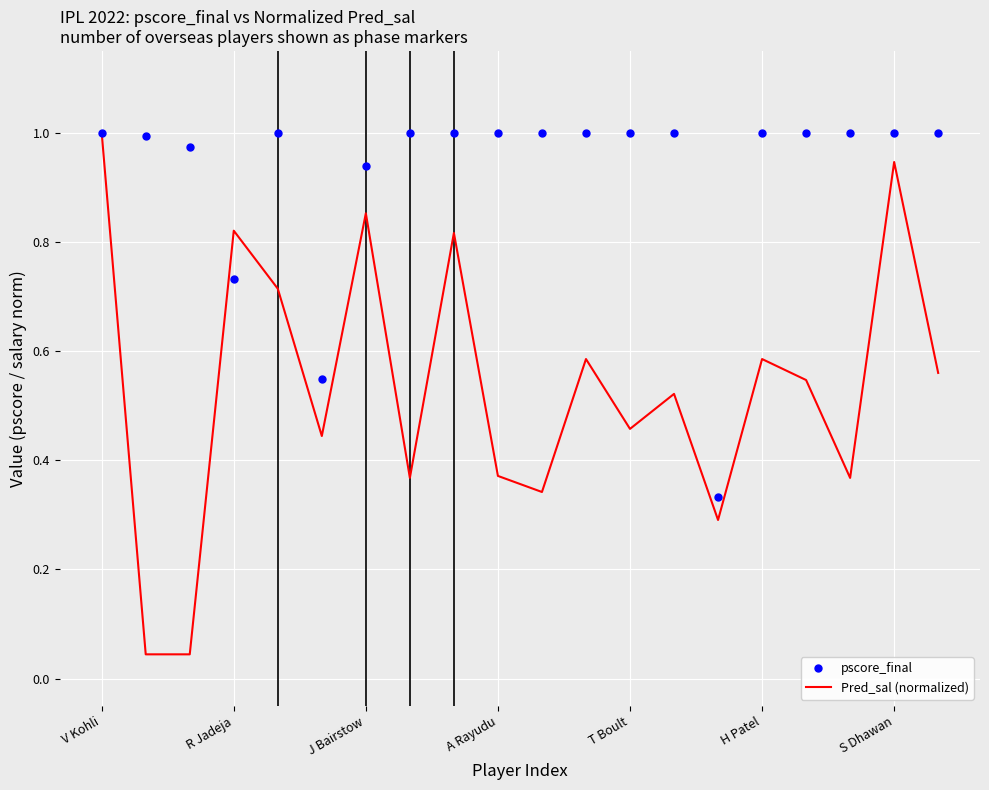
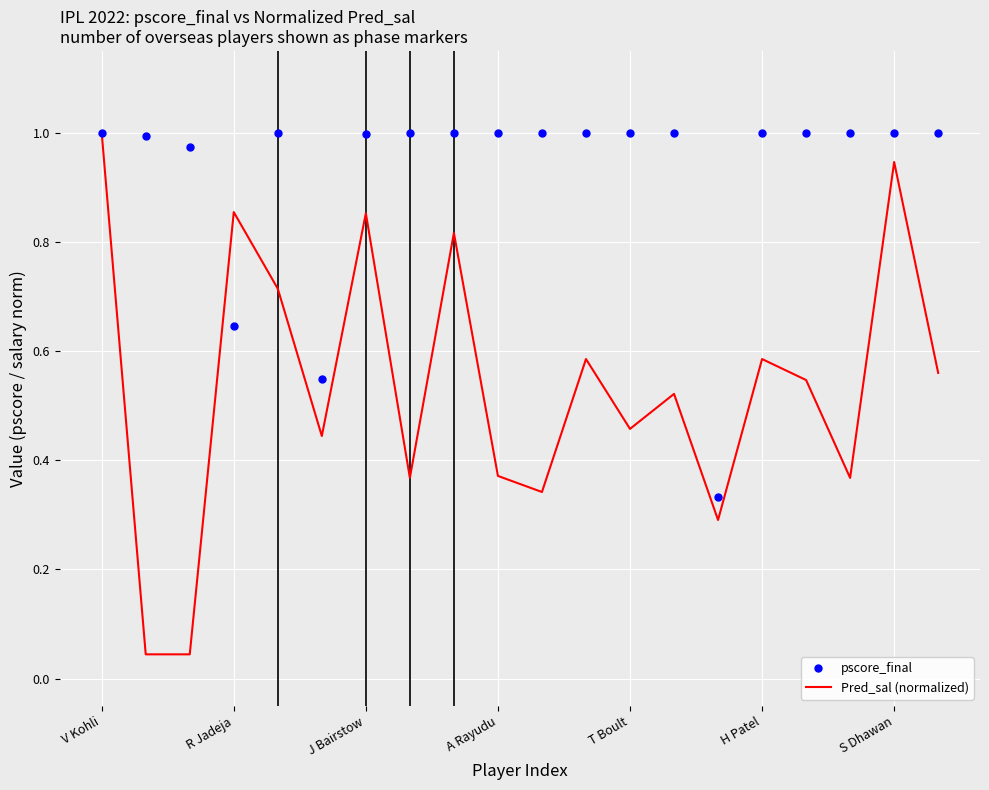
pscore_final, R Jadeja: 0.73 -> 0.65
Pred_sal (normalized), R Jadeja: 0.82 -> 0.85
pscore_final, J Bairstow: 0.94 -> 1.00
